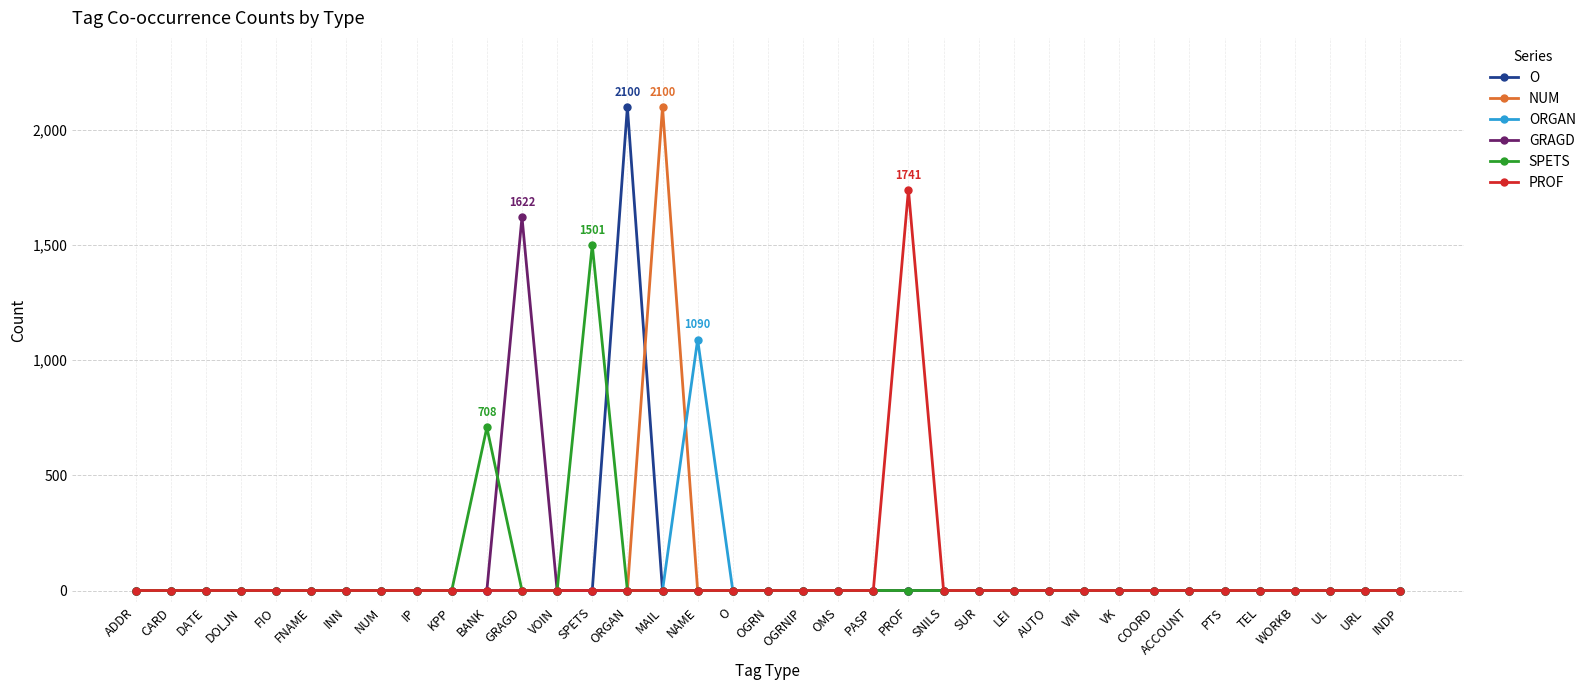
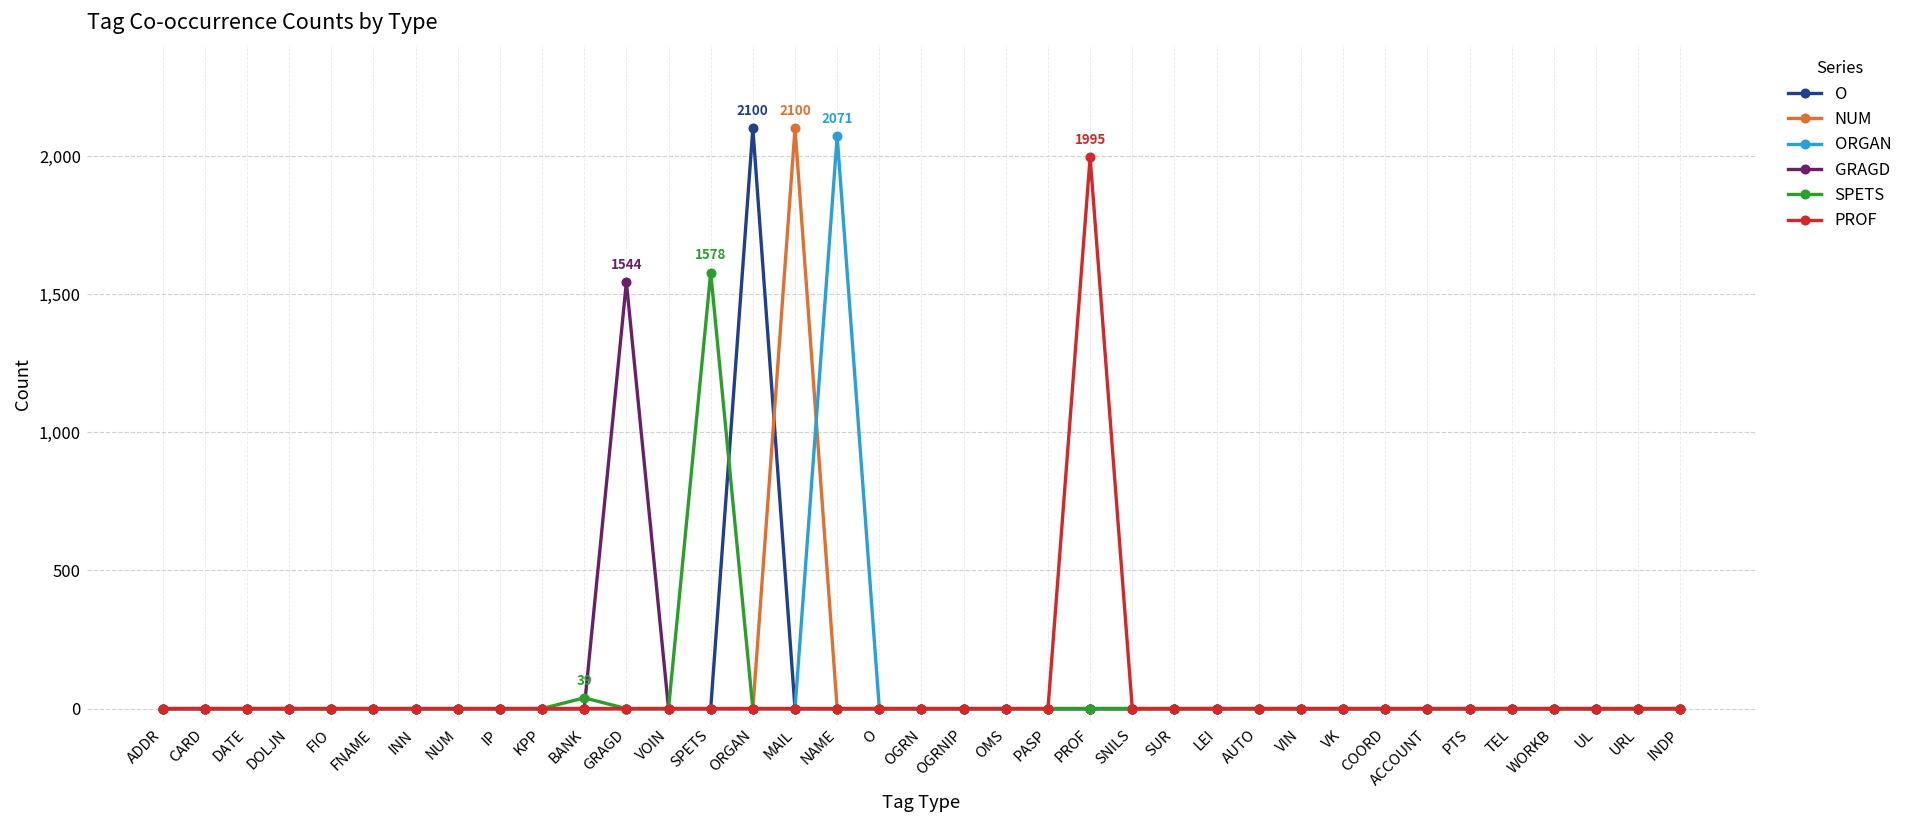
SPETS, BANK: 708 -> 39
GRAGD, GRAGD: 1622 -> 1544
SPETS, SPETS: 1501 -> 1578
ORGAN, NAME: 1090 -> 2071
PROF, PROF: 1741 -> 1995
